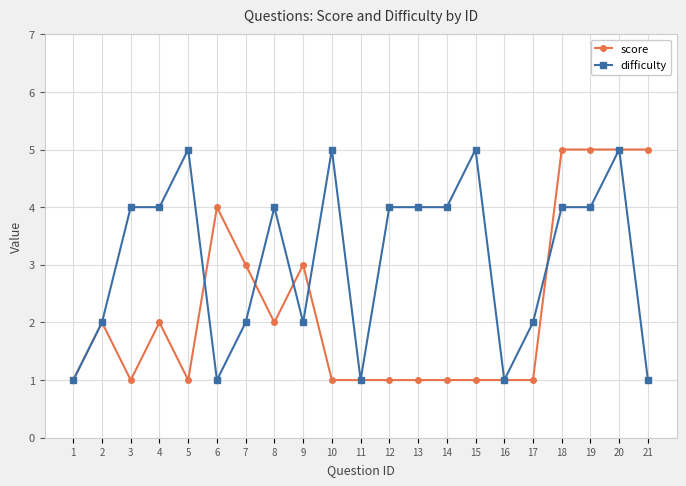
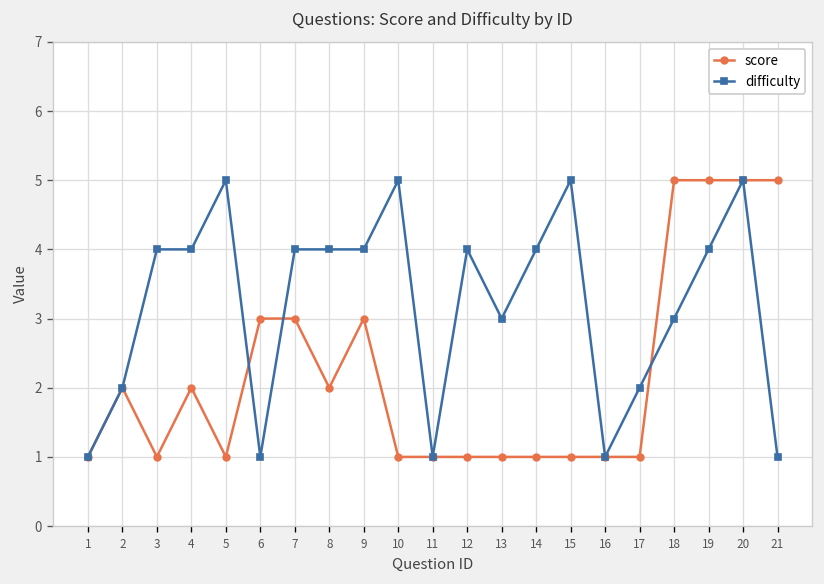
score, 6: 4 -> 3
difficulty, 7: 2 -> 4
difficulty, 9: 2 -> 4
difficulty, 13: 4 -> 3
difficulty, 18: 4 -> 3
